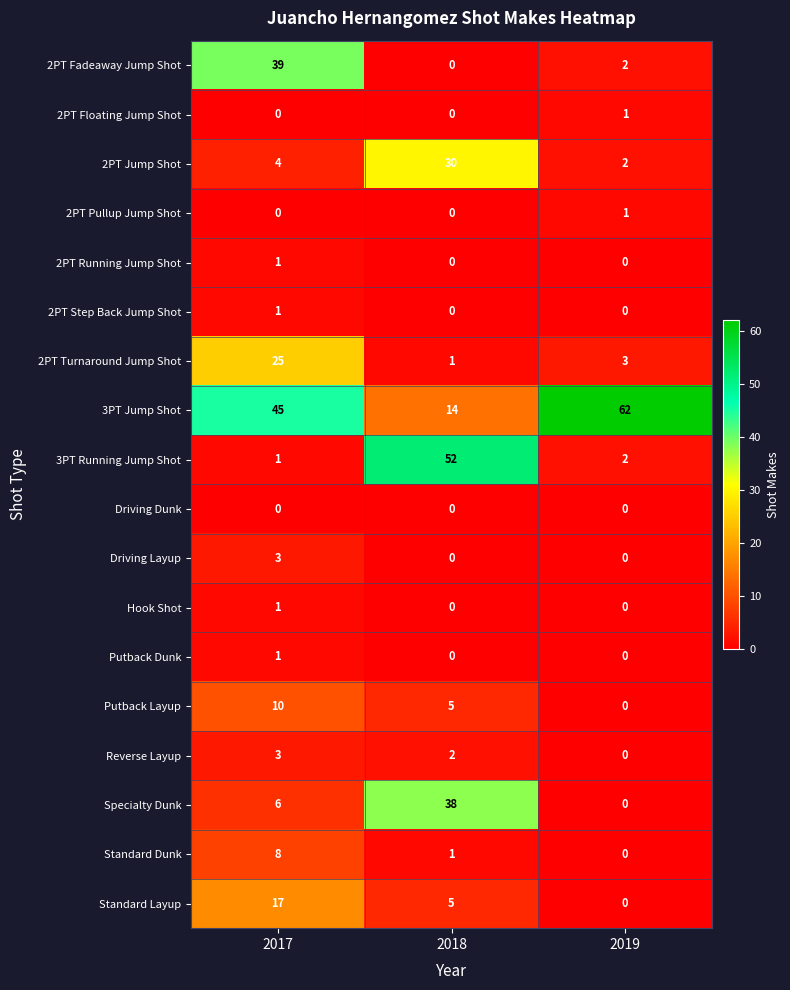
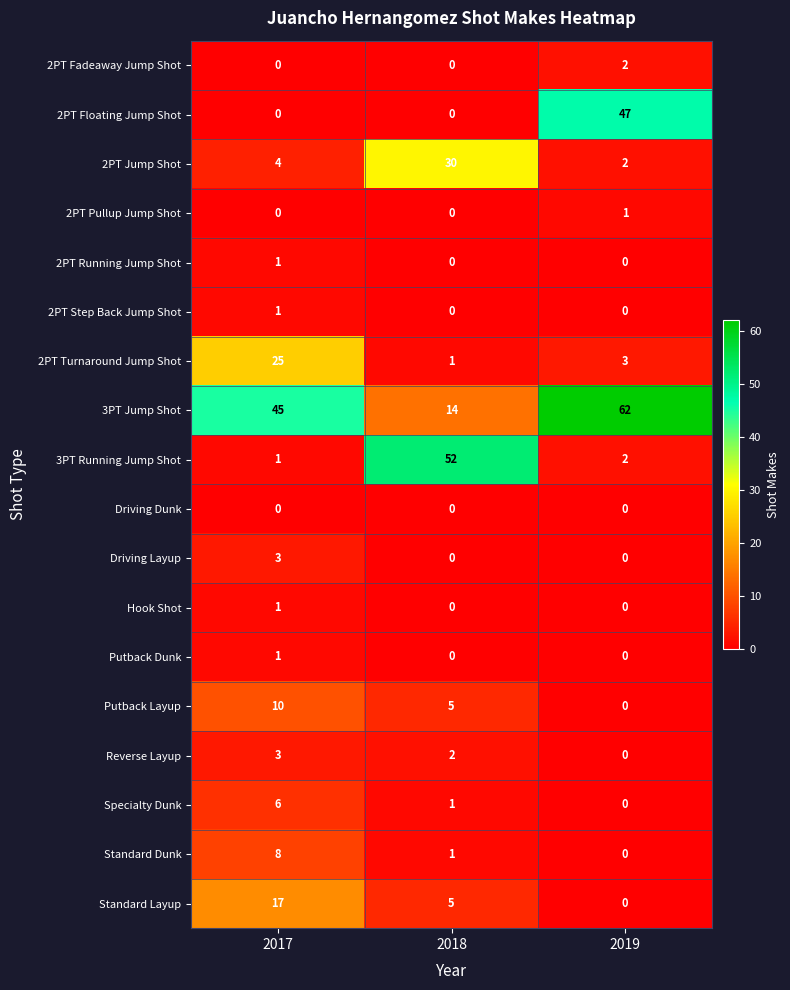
2PT Fadeaway Jump Shot, 2017: 39 -> 0
2PT Floating Jump Shot, 2019: 1 -> 47
Specialty Dunk, 2018: 38 -> 1
